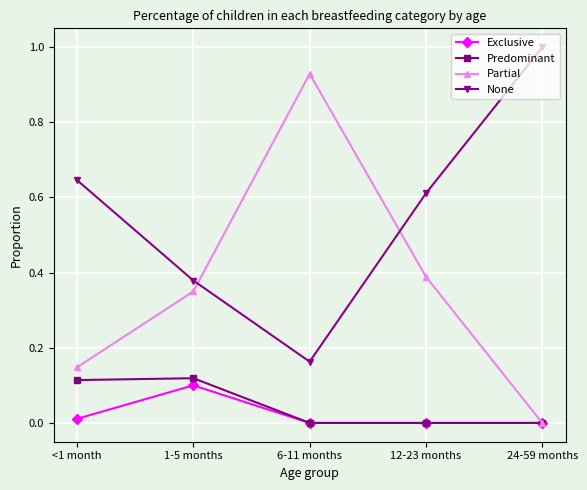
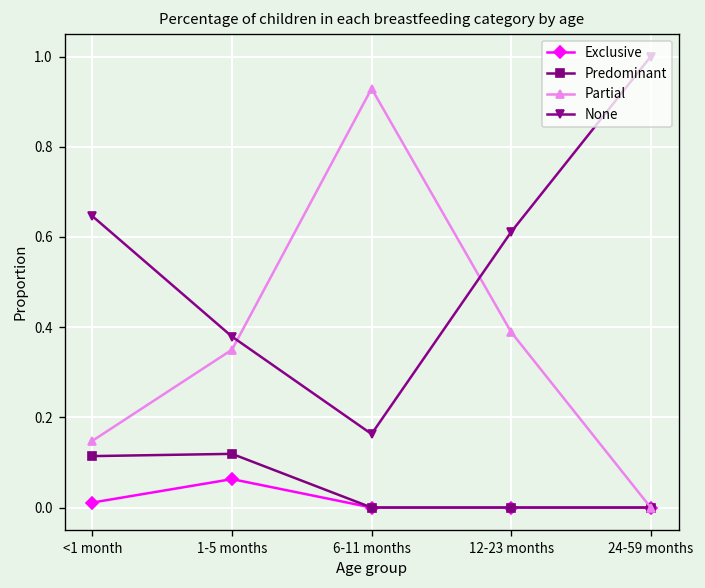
Exclusive, 1-5 months: 0.10 -> 0.06
